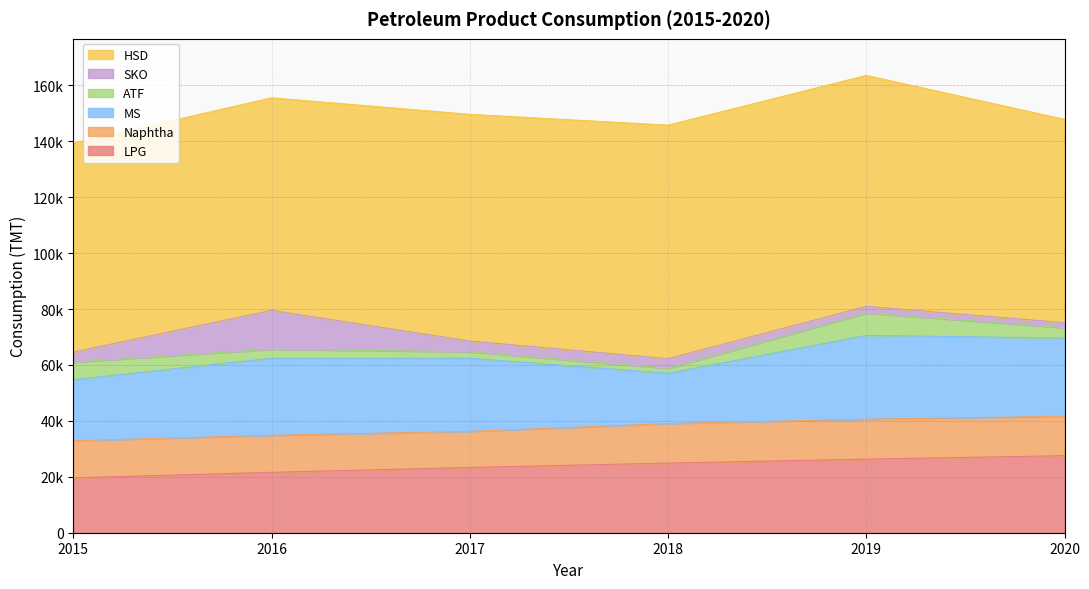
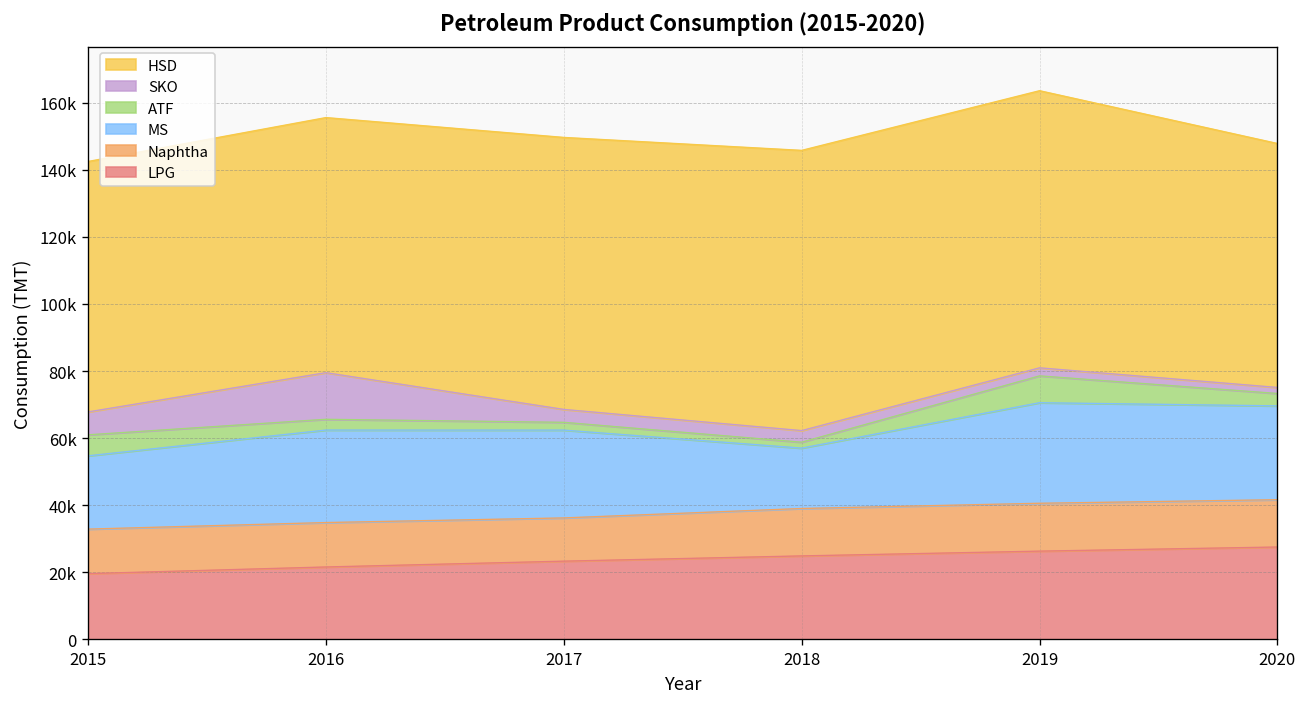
SKO, 2015: 4000 -> 7000
